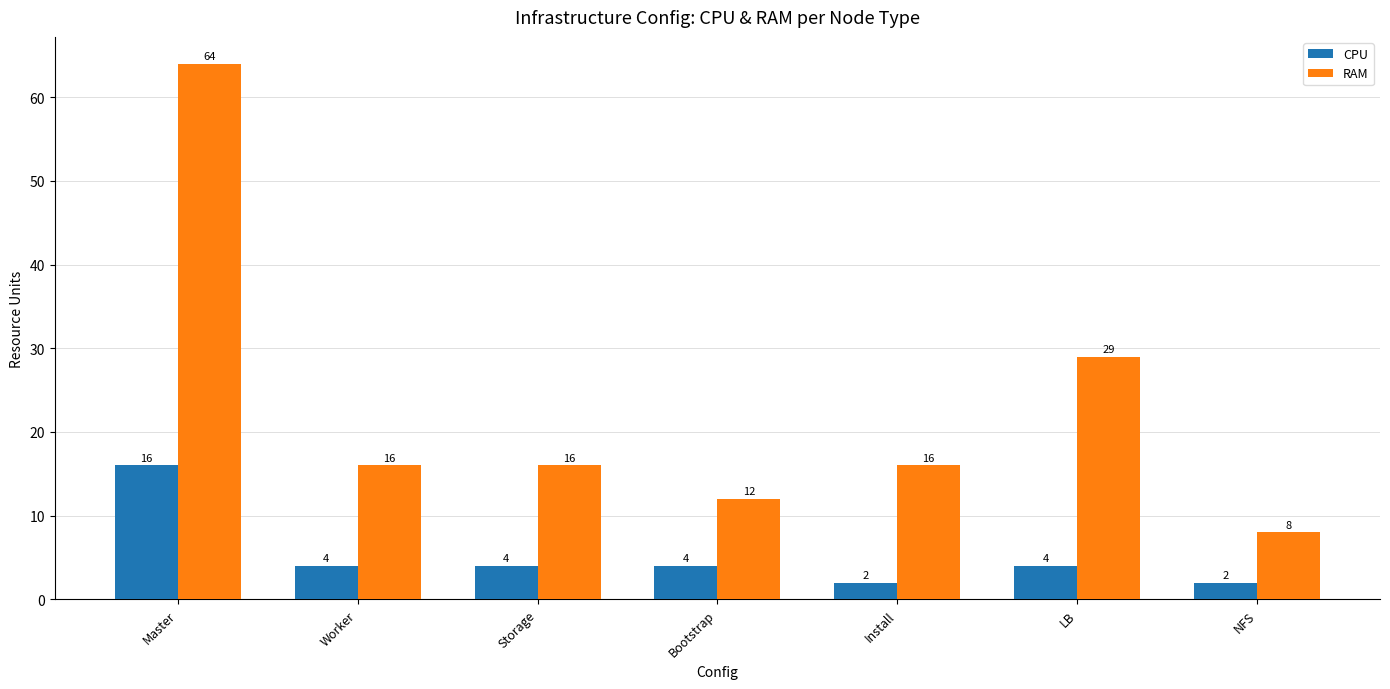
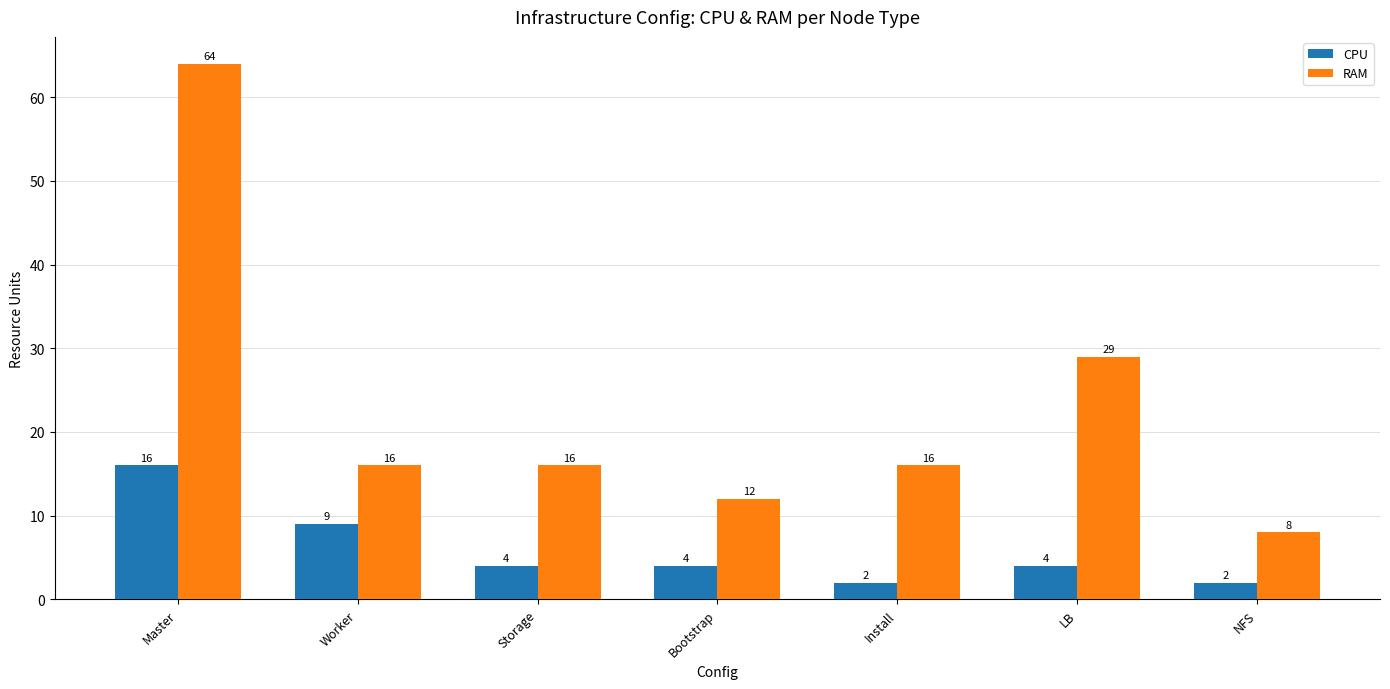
CPU, Worker: 4 -> 9
